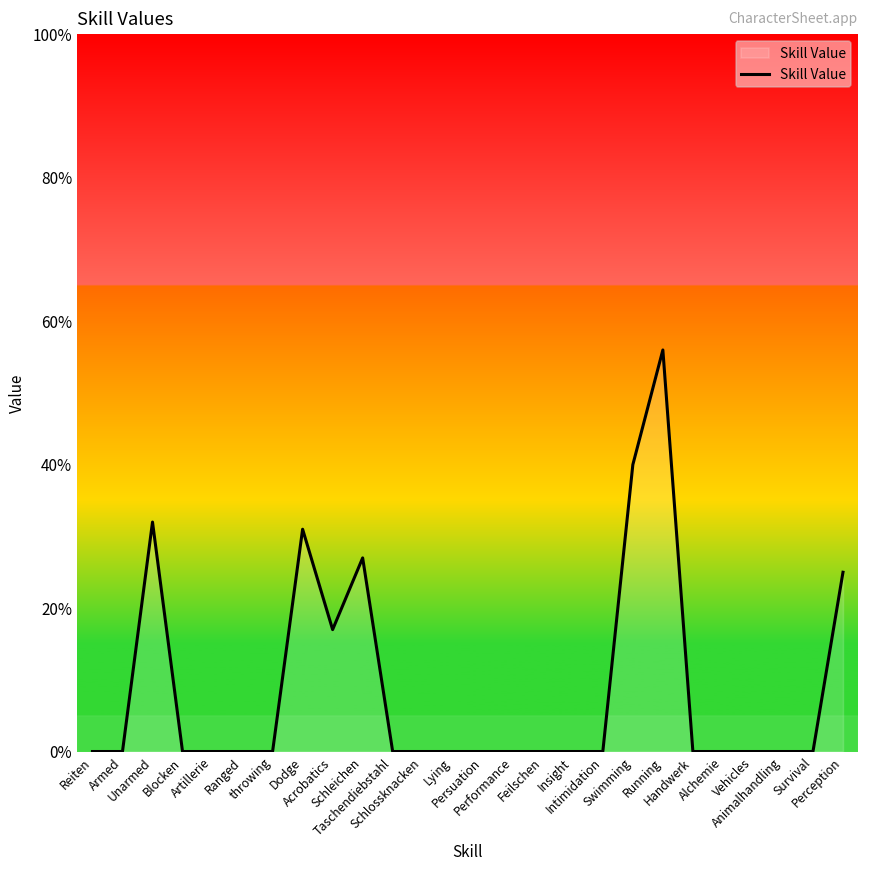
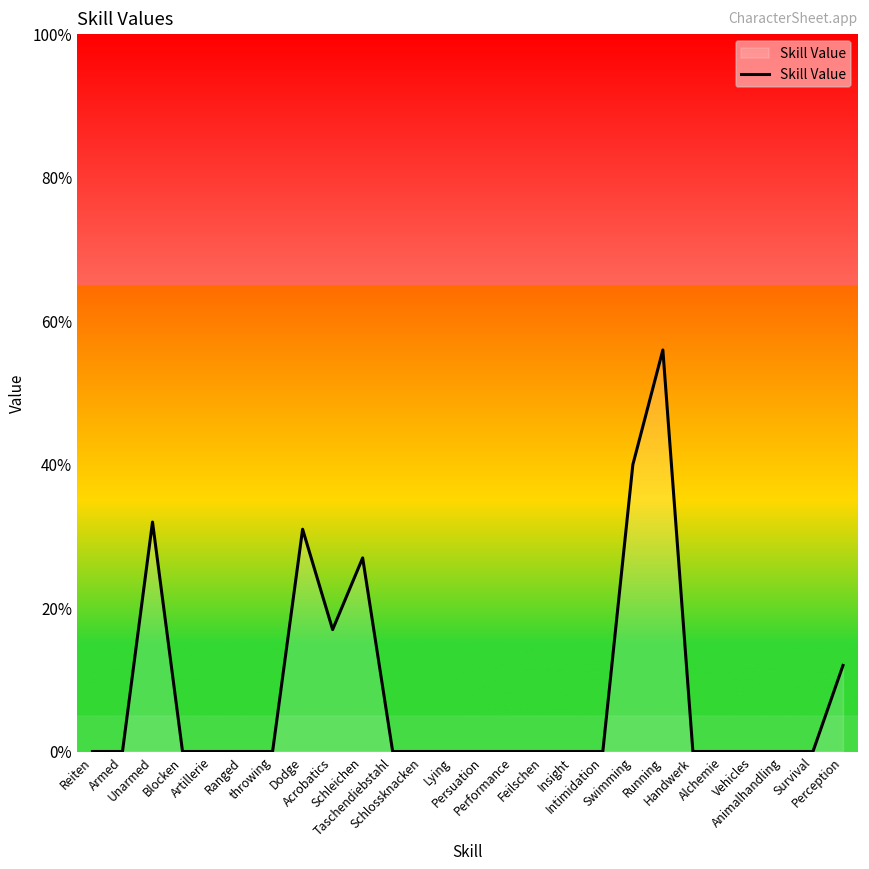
Perception: 25% -> 12%
